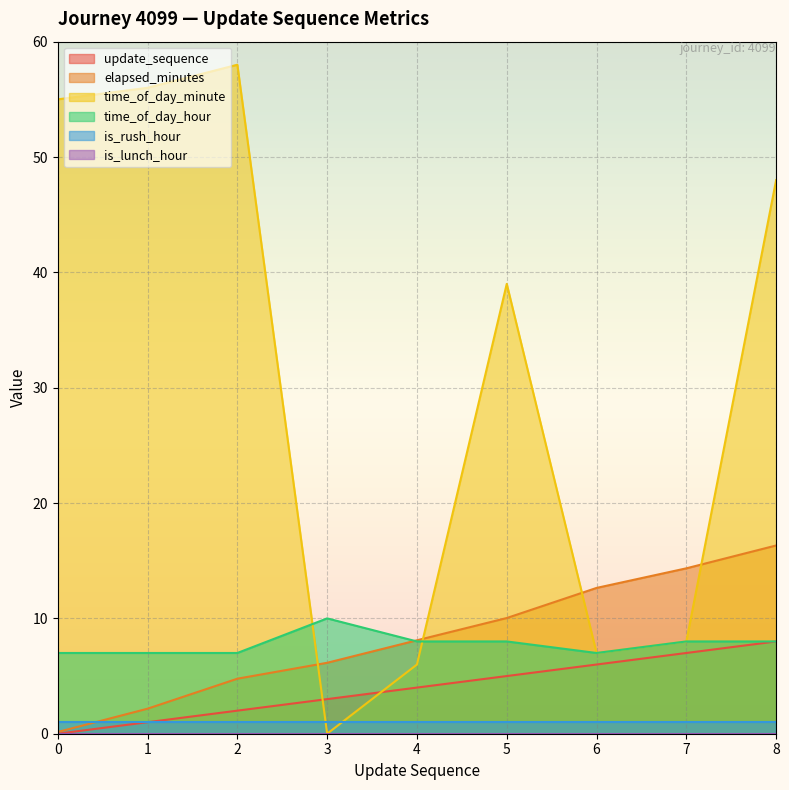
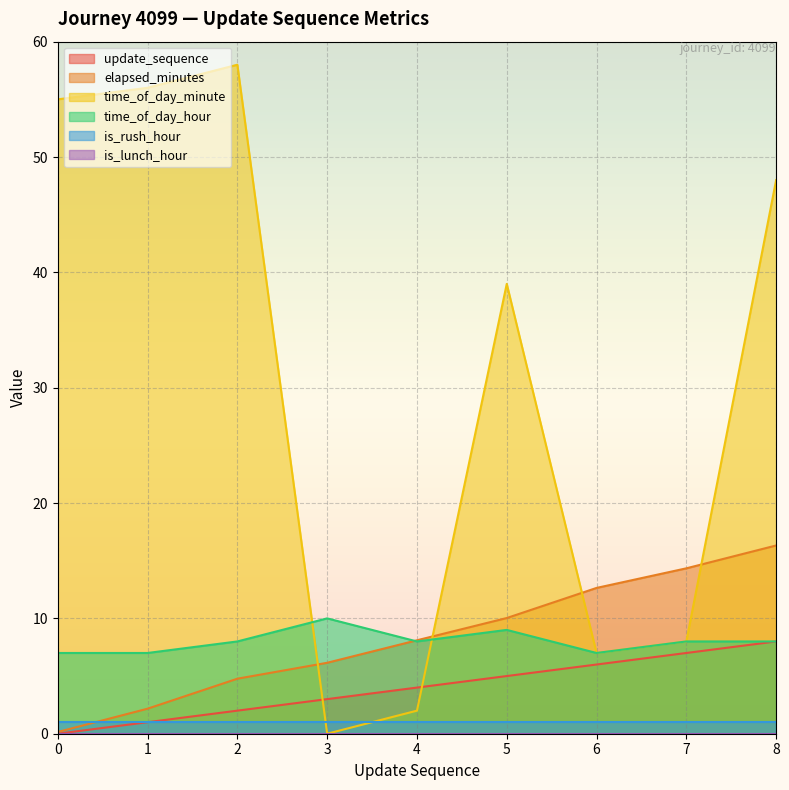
time_of_day_hour, 2: 7 -> 8
time_of_day_minute, 4: 6 -> 2
time_of_day_hour, 5: 8 -> 9
